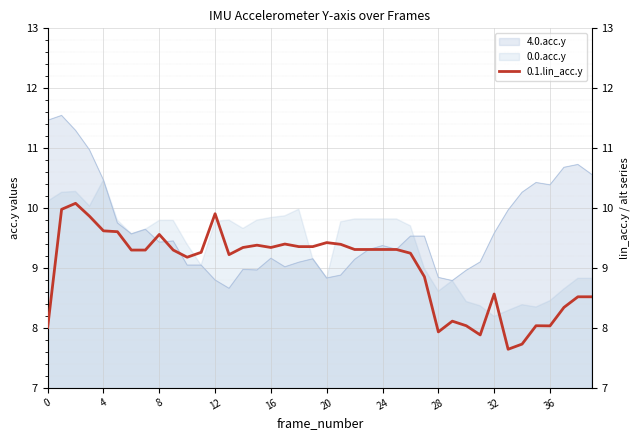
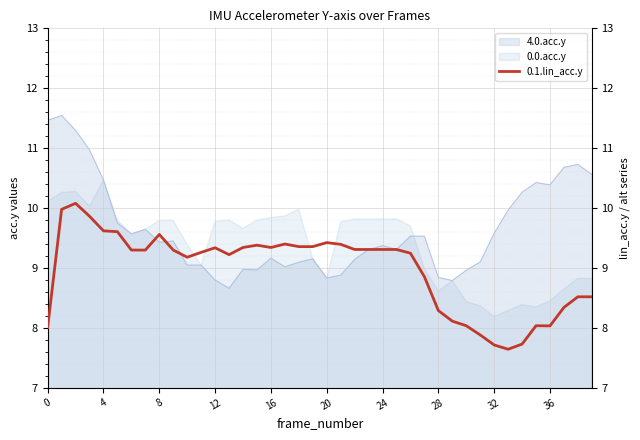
0.1.lin_acc.y, 12: 9.9 -> 9.3
0.1.lin_acc.y, 28: 7.9 -> 8.3
0.1.lin_acc.y, 32: 8.6 -> 7.7
